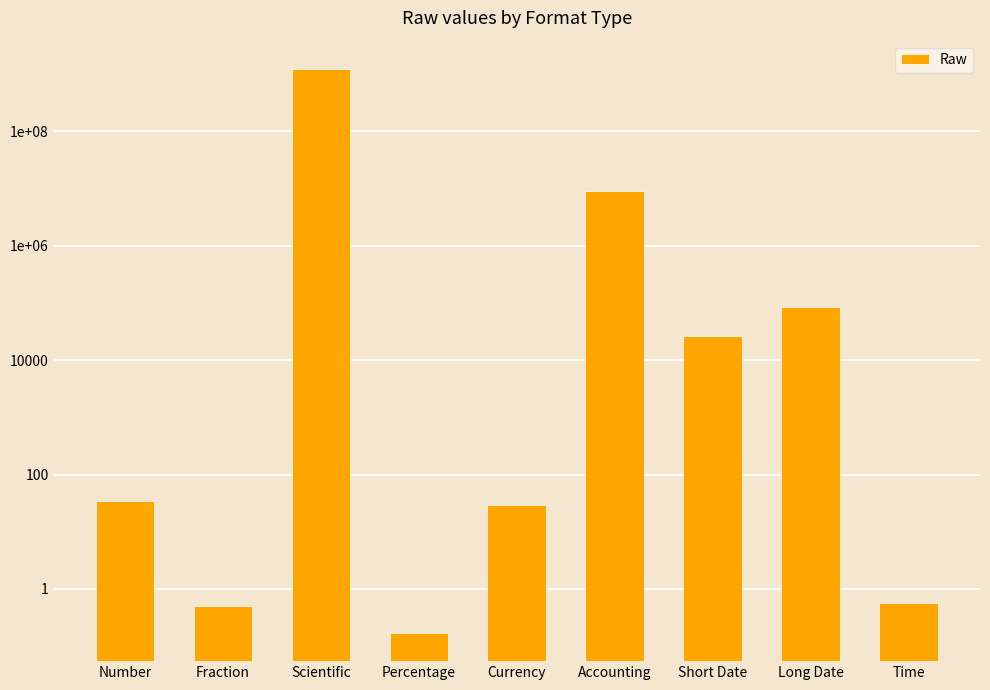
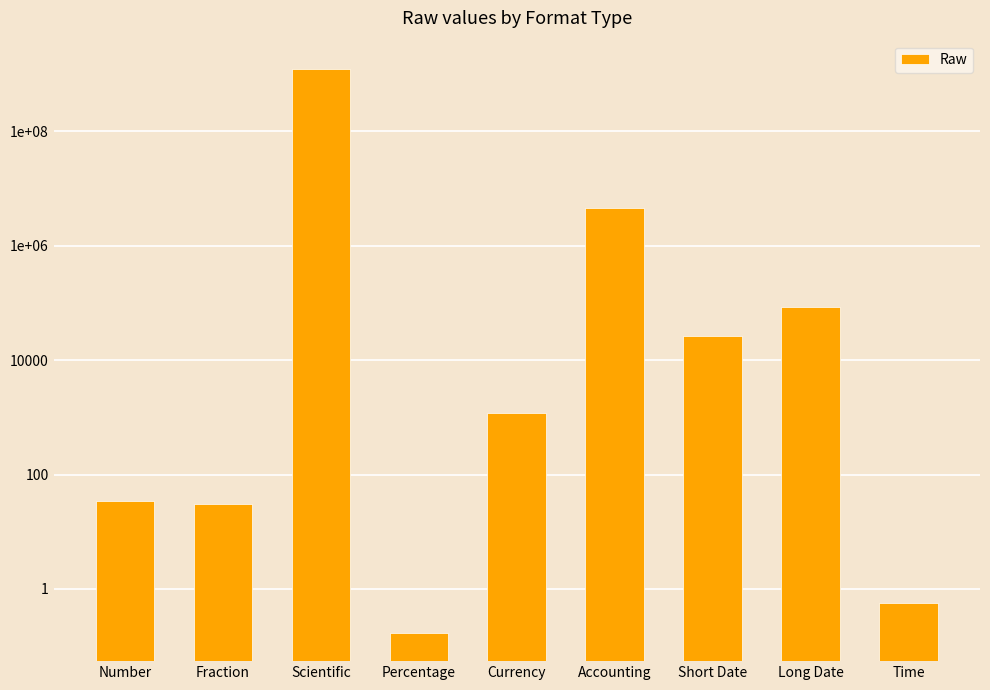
Fraction: 0.5 -> 30
Currency: 30 -> 1200
Accounting: 9000000 -> 5000000
